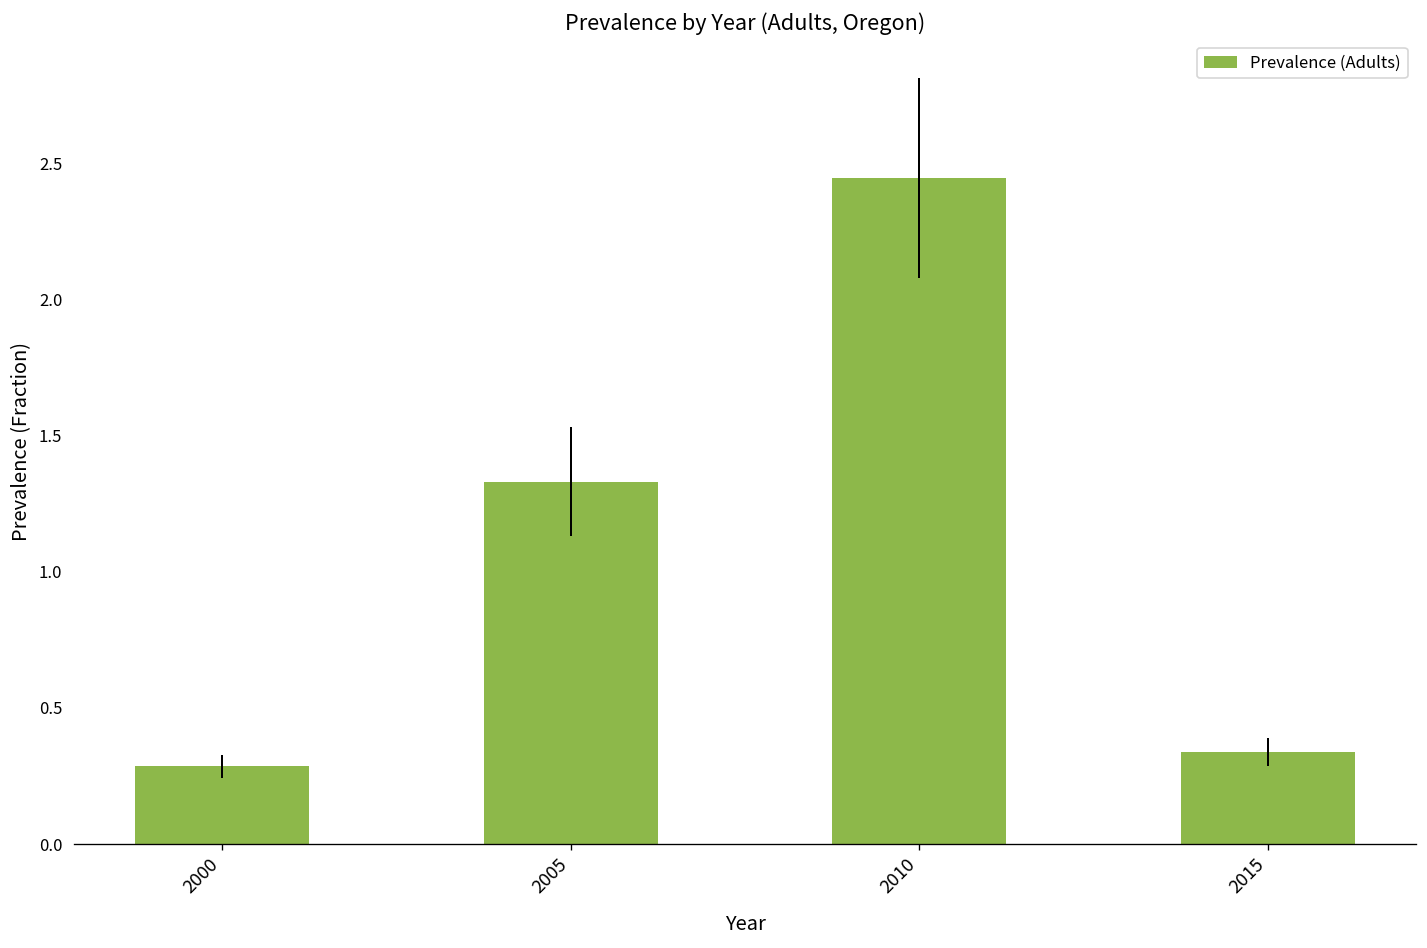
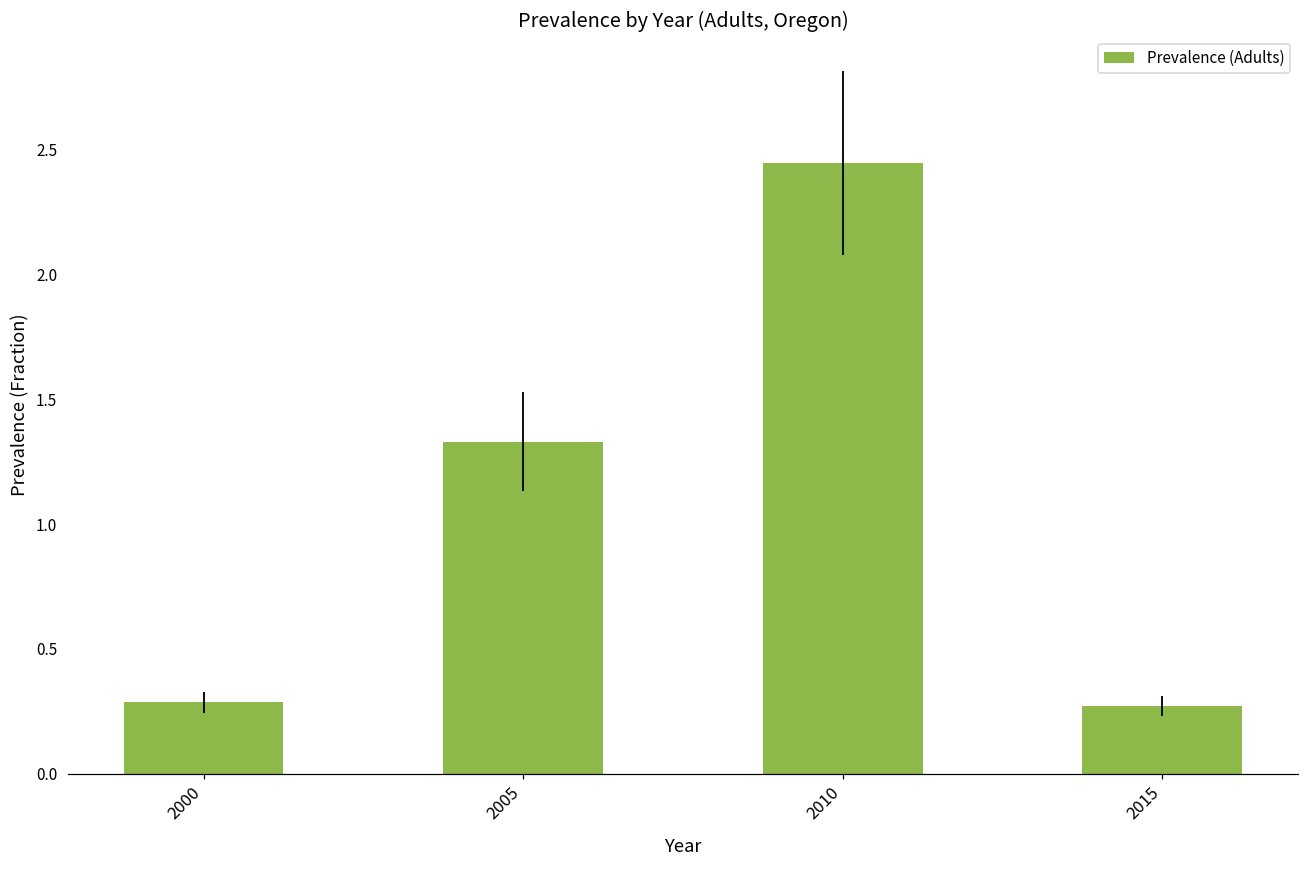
2015: 0.34 -> 0.27
